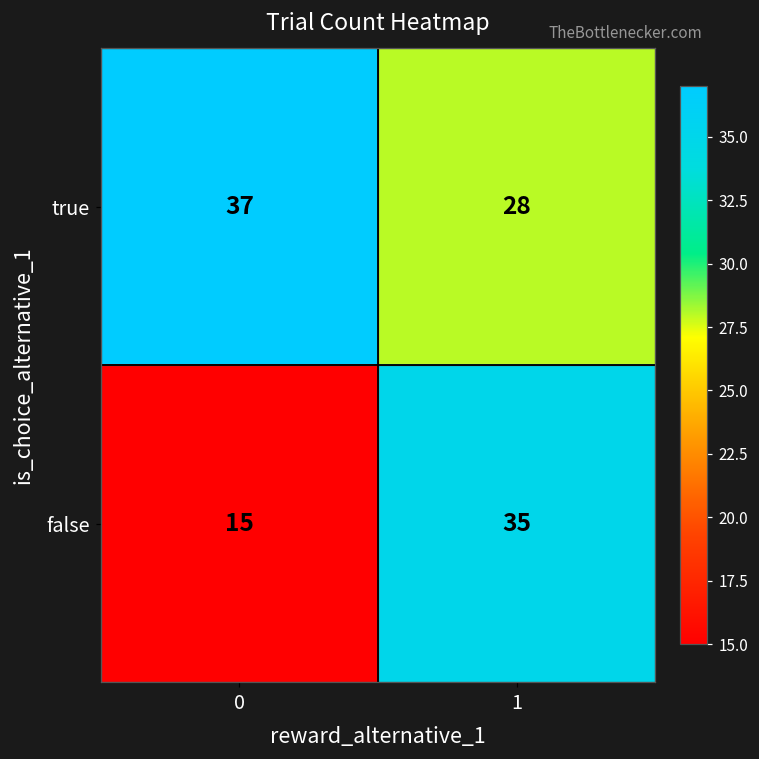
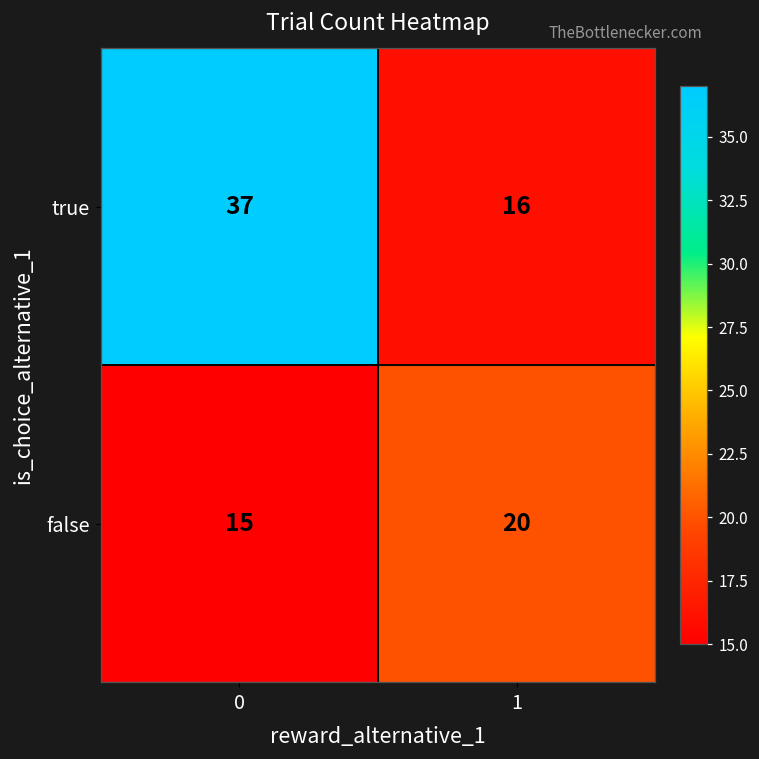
true, 1: 28 -> 16
false, 1: 35 -> 20
